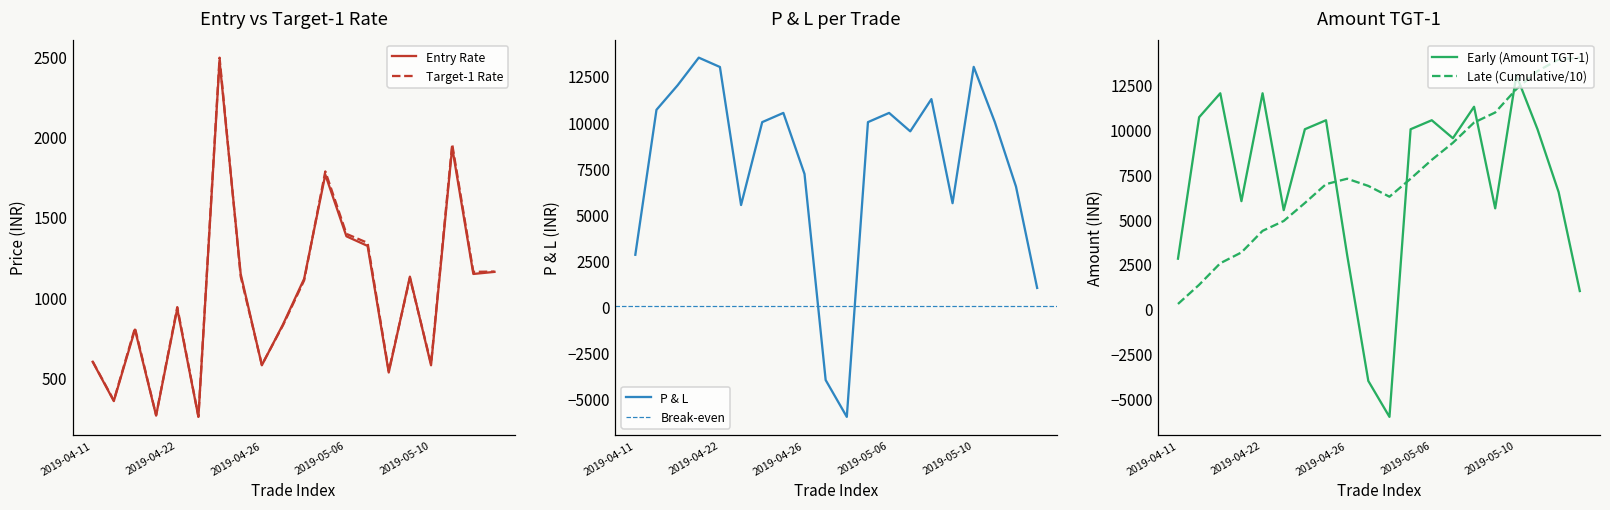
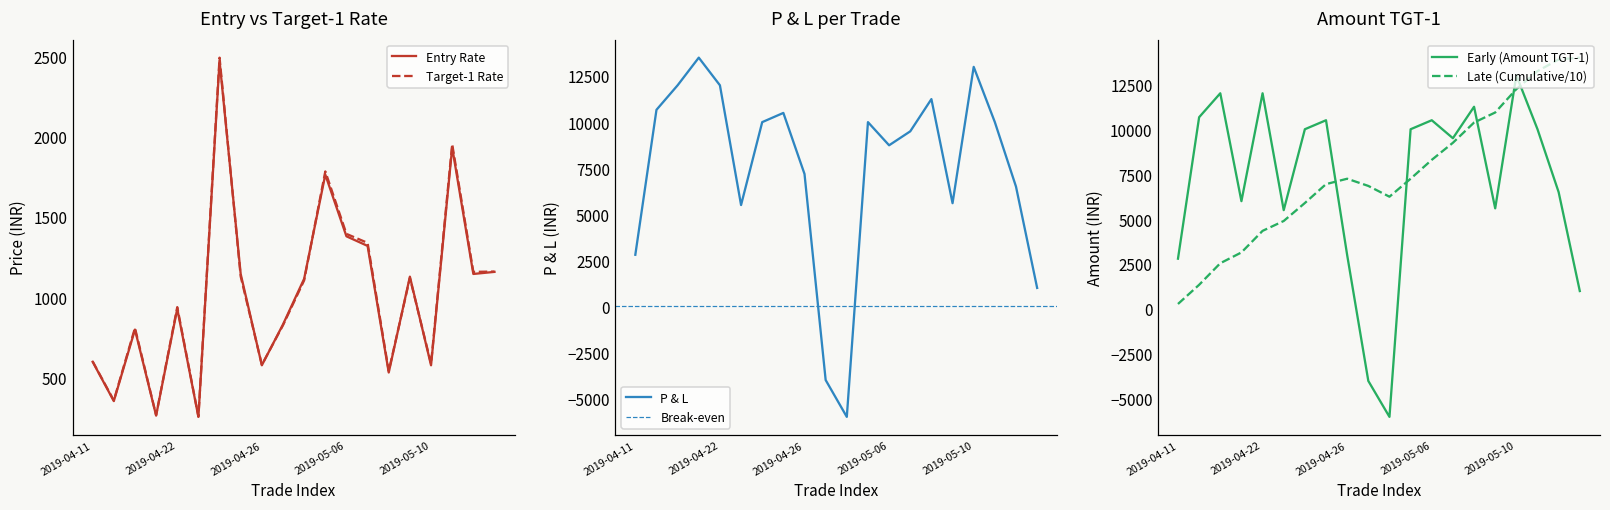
P & L per Trade, 2019-04-22: 13000 -> 12000
P & L per Trade, 2019-05-06: 10500 -> 8700
